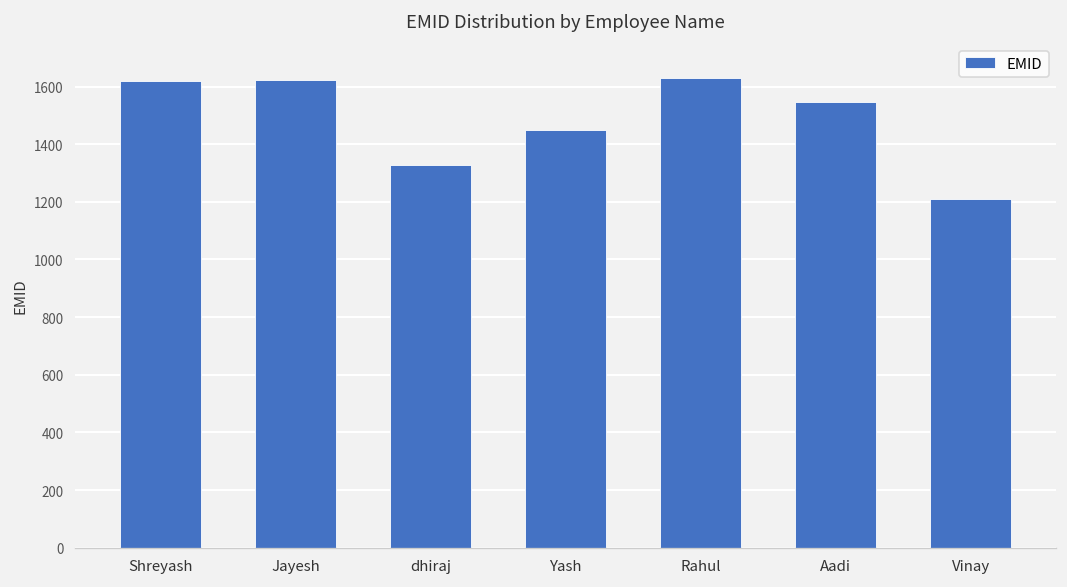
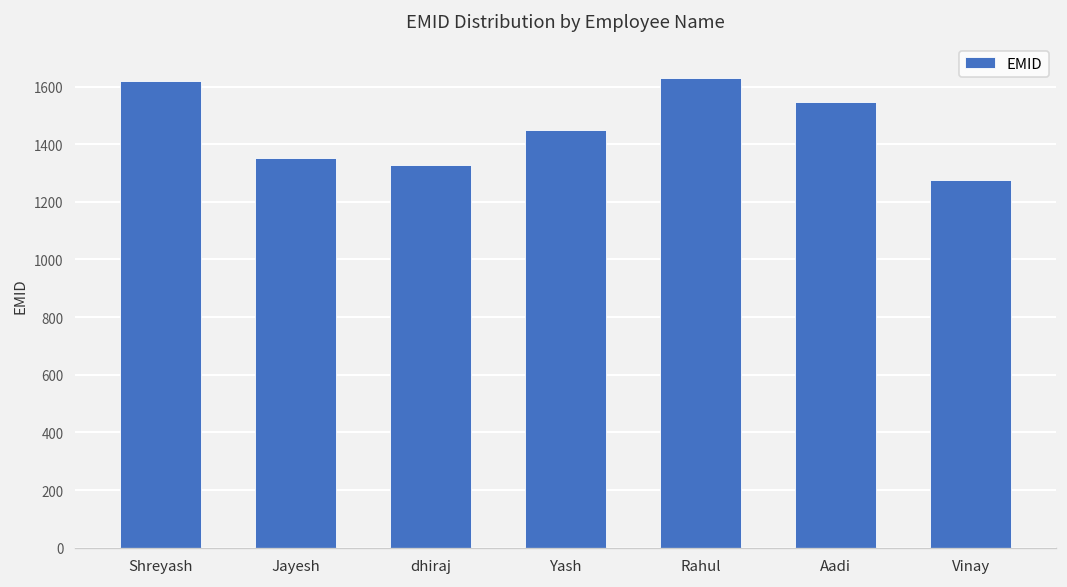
Jayesh: 1620 -> 1350
Vinay: 1210 -> 1280
